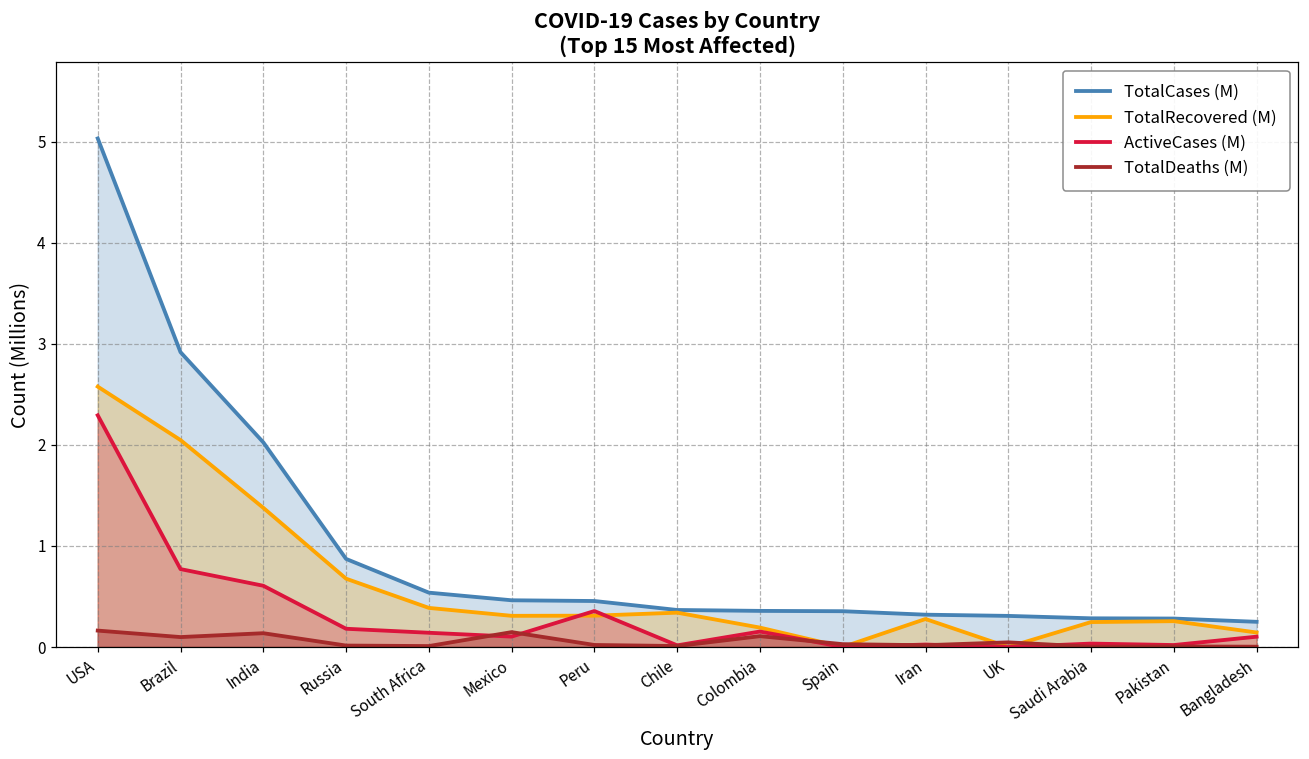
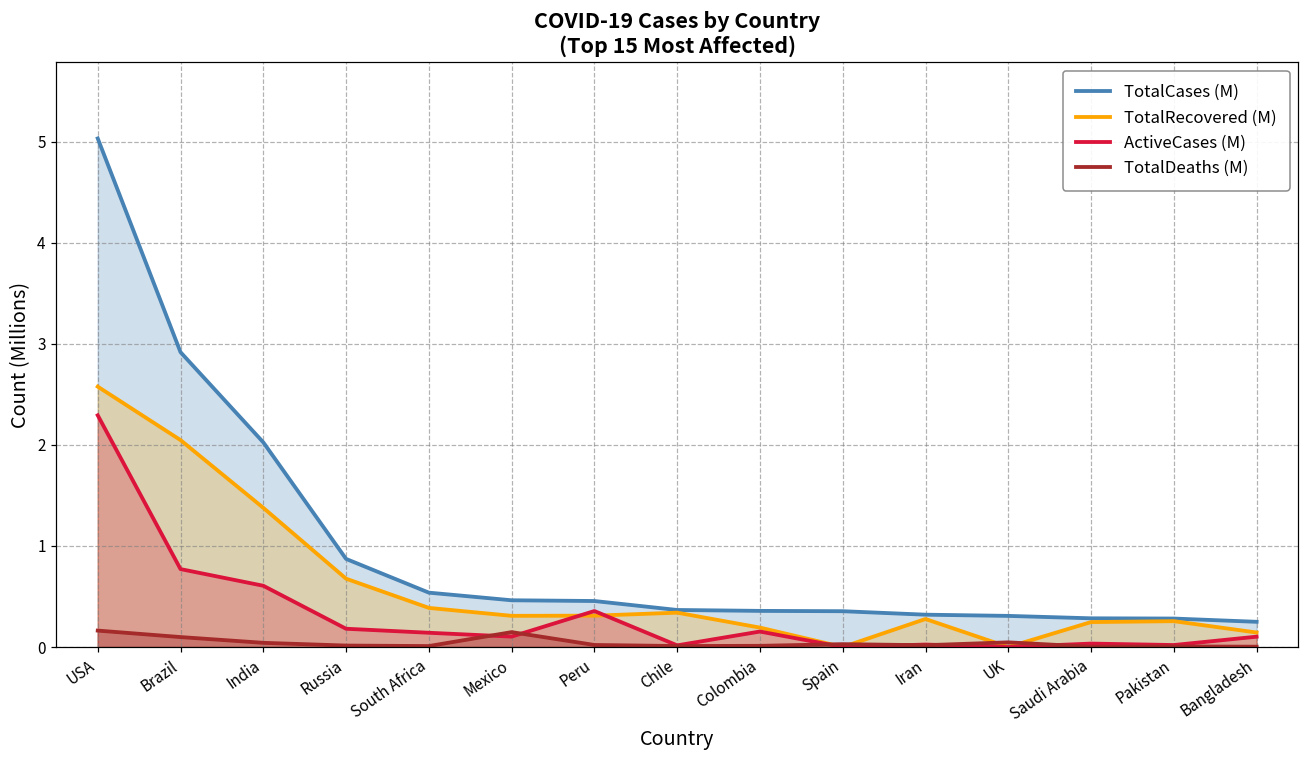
TotalDeaths (M), India: 0.1 -> 0.0
TotalDeaths (M), Colombia: 0.1 -> 0.0
